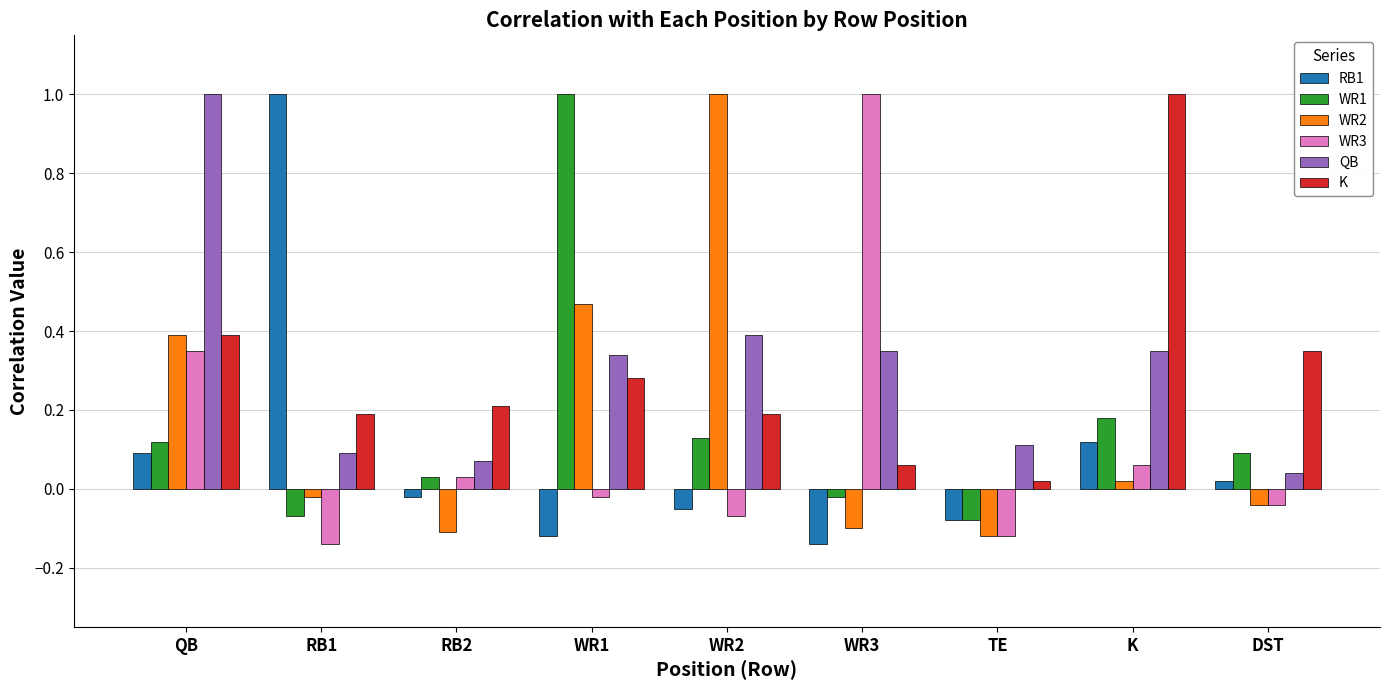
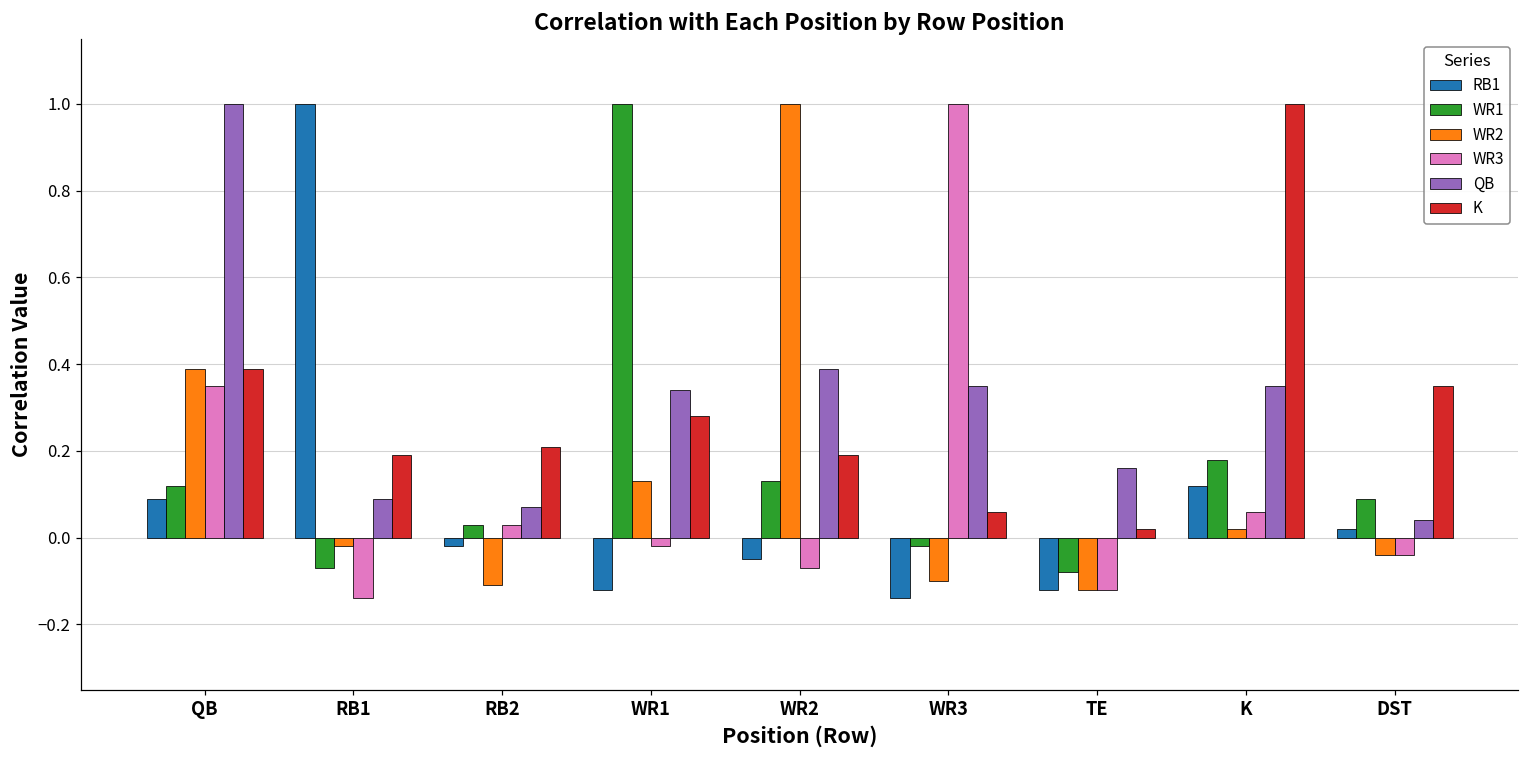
WR2, WR1: 0.47 -> 0.13
RB1, TE: -0.08 -> -0.12
QB, TE: 0.11 -> 0.16
